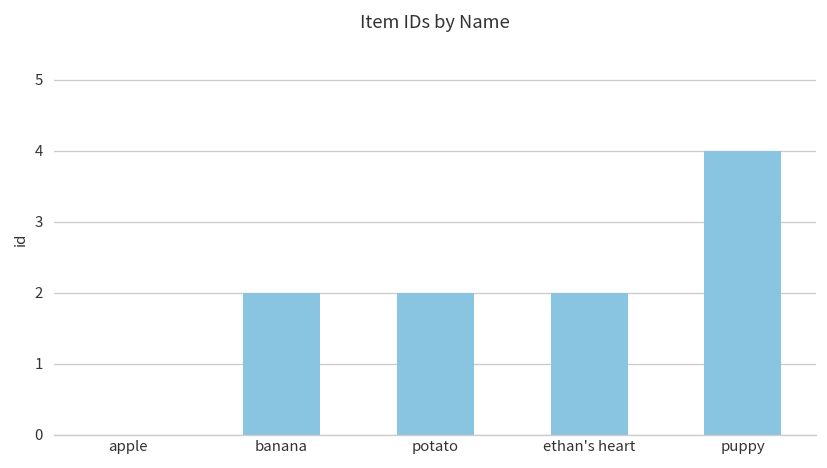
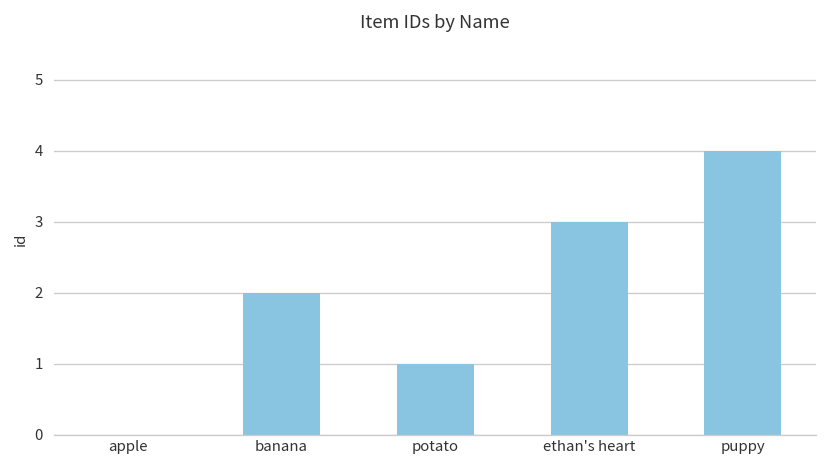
potato: 2 -> 1
ethan's heart: 2 -> 3
